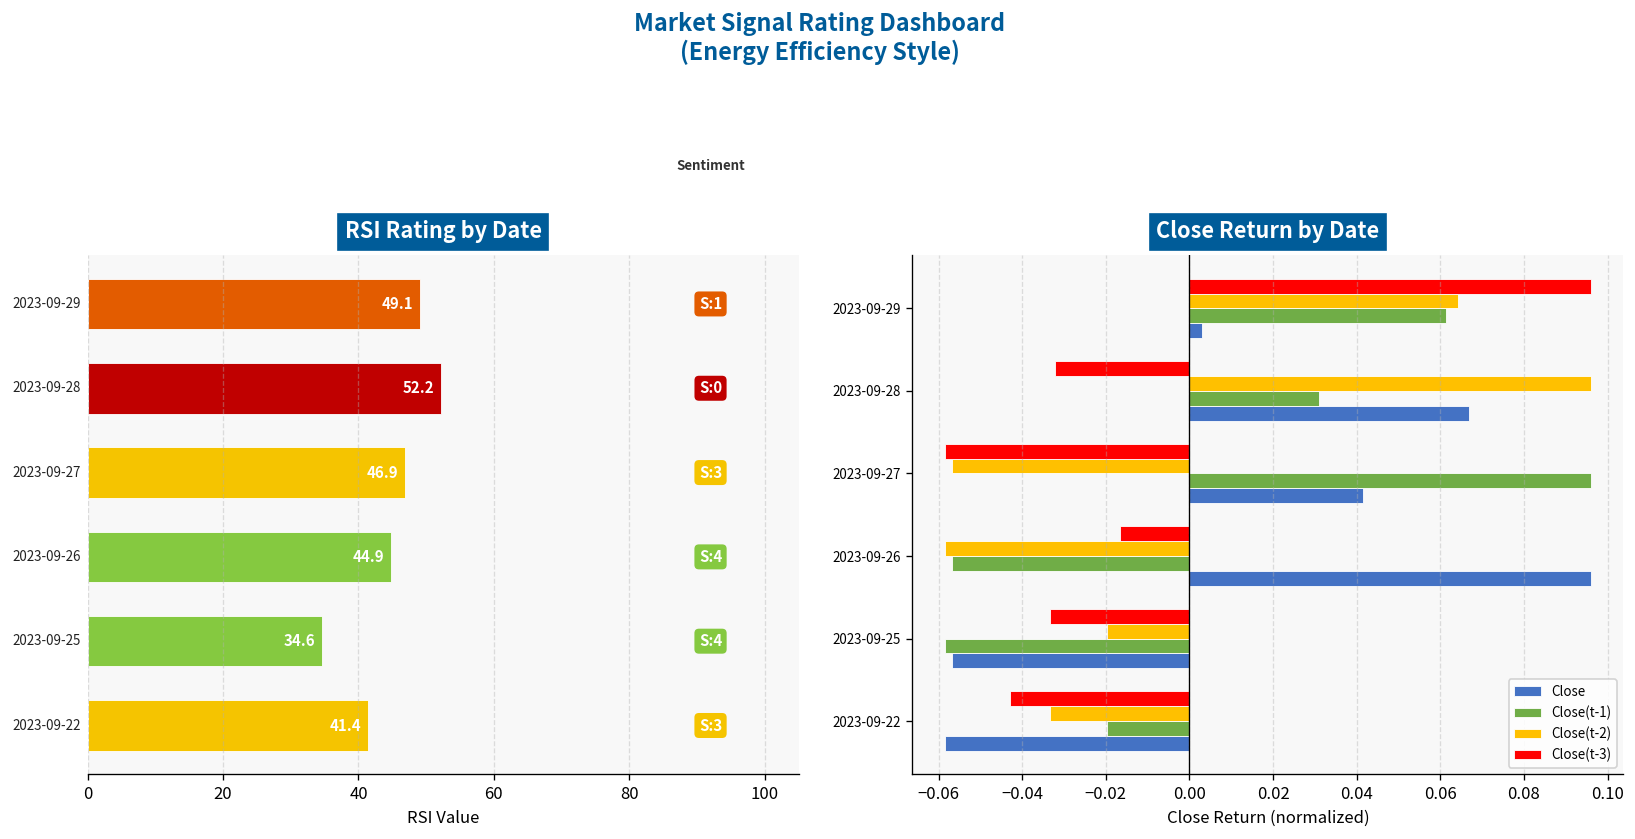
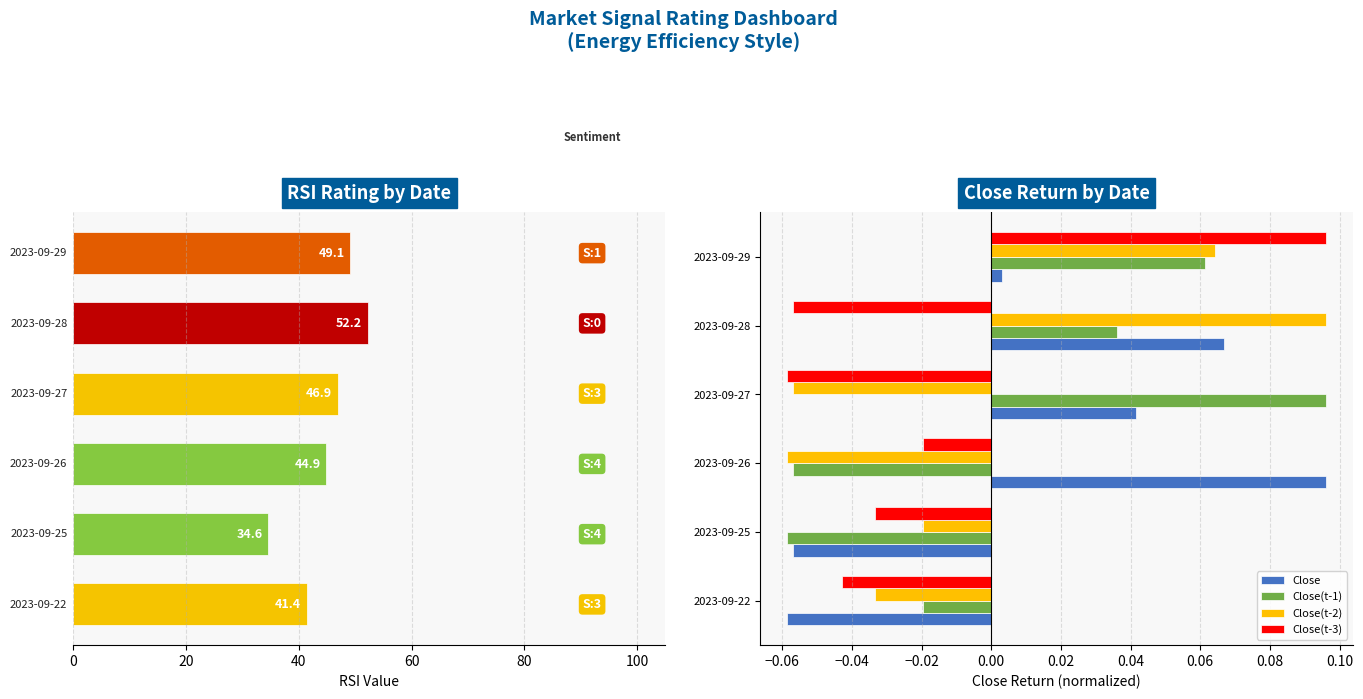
Close Return by Date, Close(t-3), 2023-09-28: -0.032 -> -0.057
Close Return by Date, Close(t-1), 2023-09-28: 0.031 -> 0.036
Close Return by Date, Close(t-3), 2023-09-26: -0.017 -> -0.020
